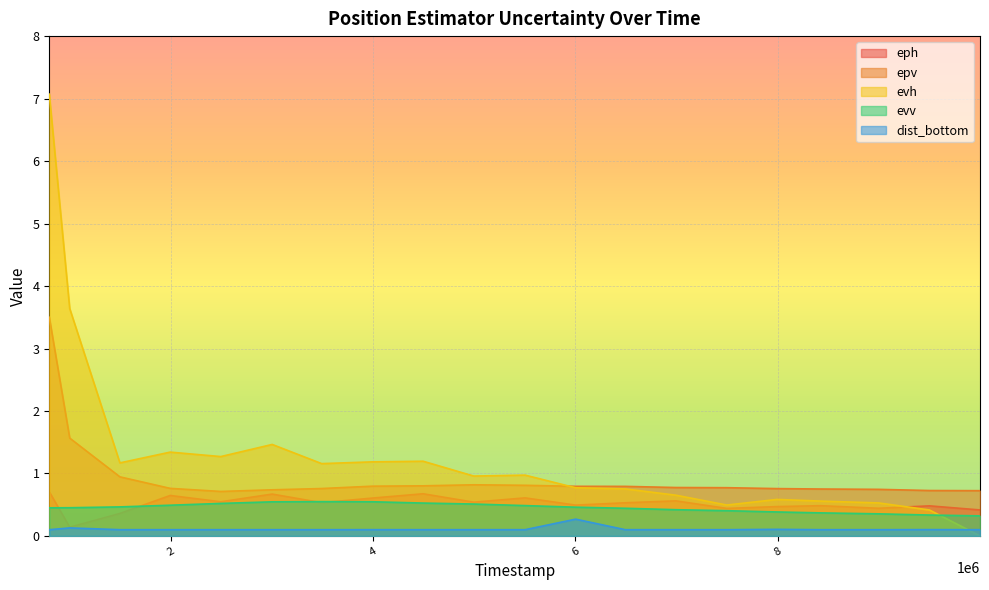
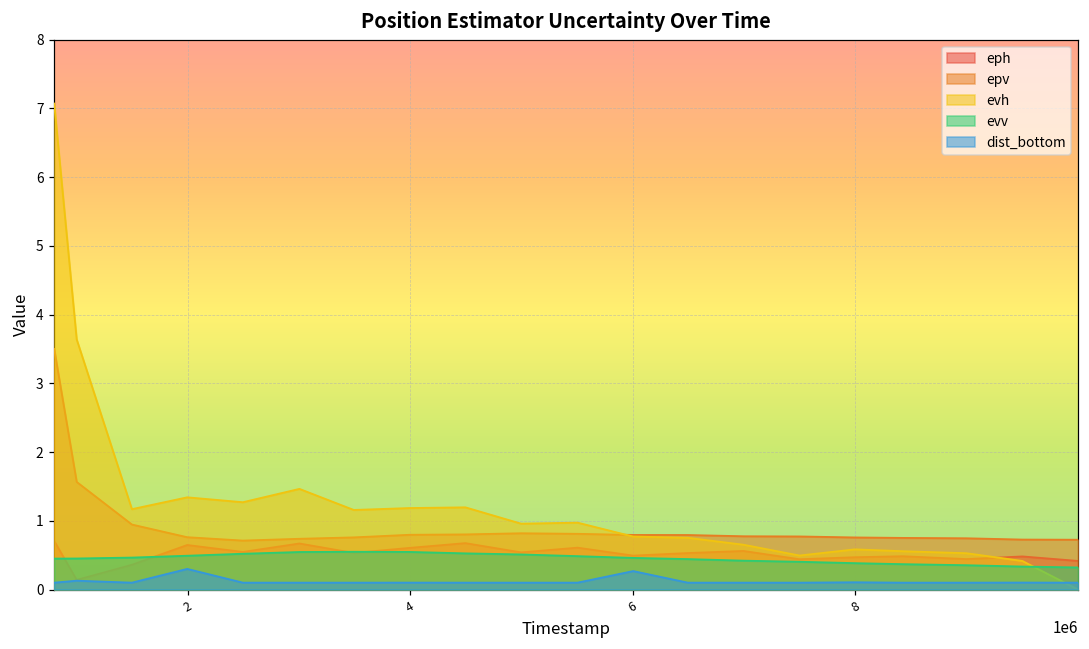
dist_bottom, 2: 0.1 -> 0.3
